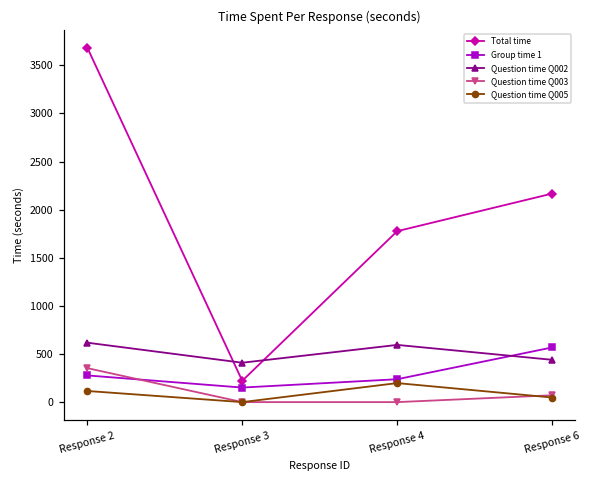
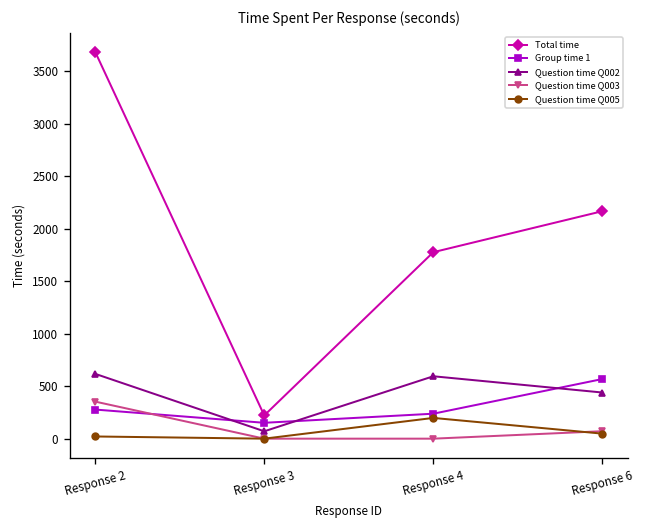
Question time Q005, Response 2: 100 -> 0
Question time Q002, Response 3: 400 -> 100
